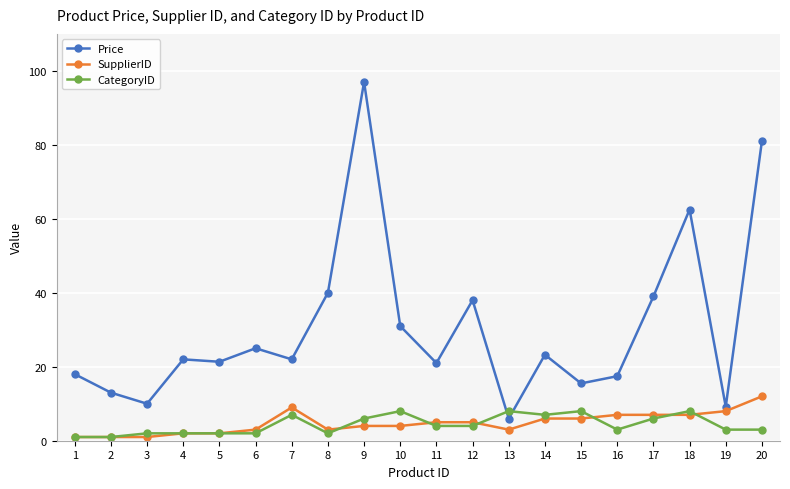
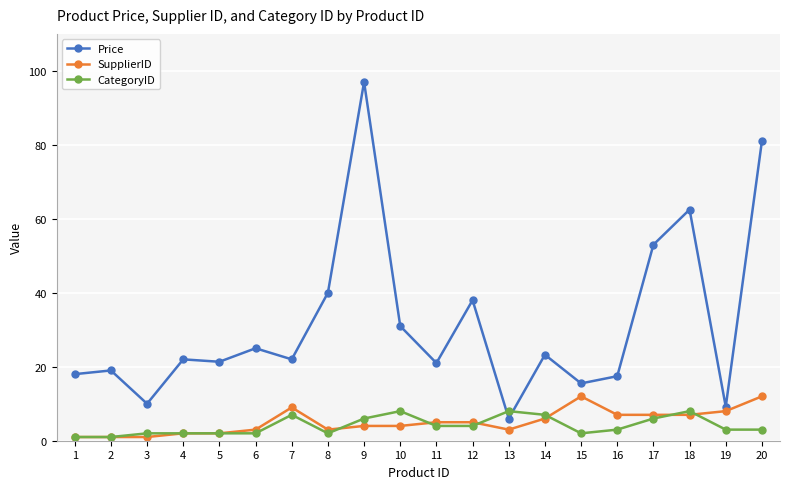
Price, 2: 13 -> 19
SupplierID, 15: 6 -> 12
CategoryID, 15: 8 -> 2
Price, 17: 39 -> 53
